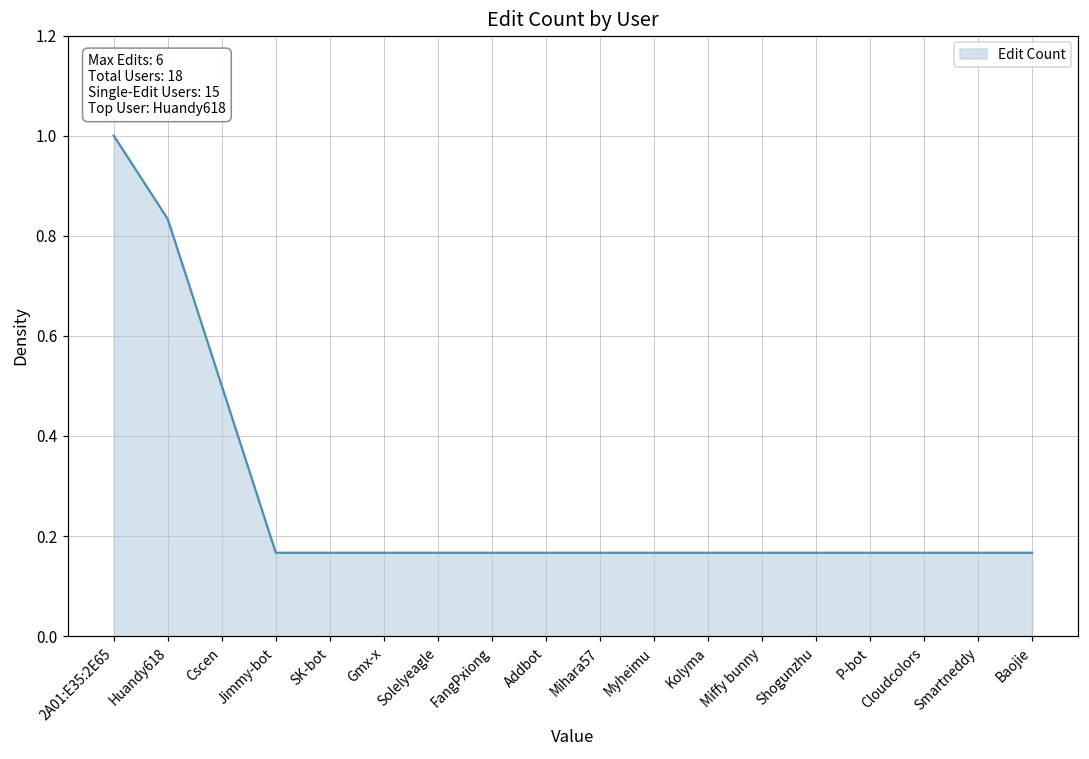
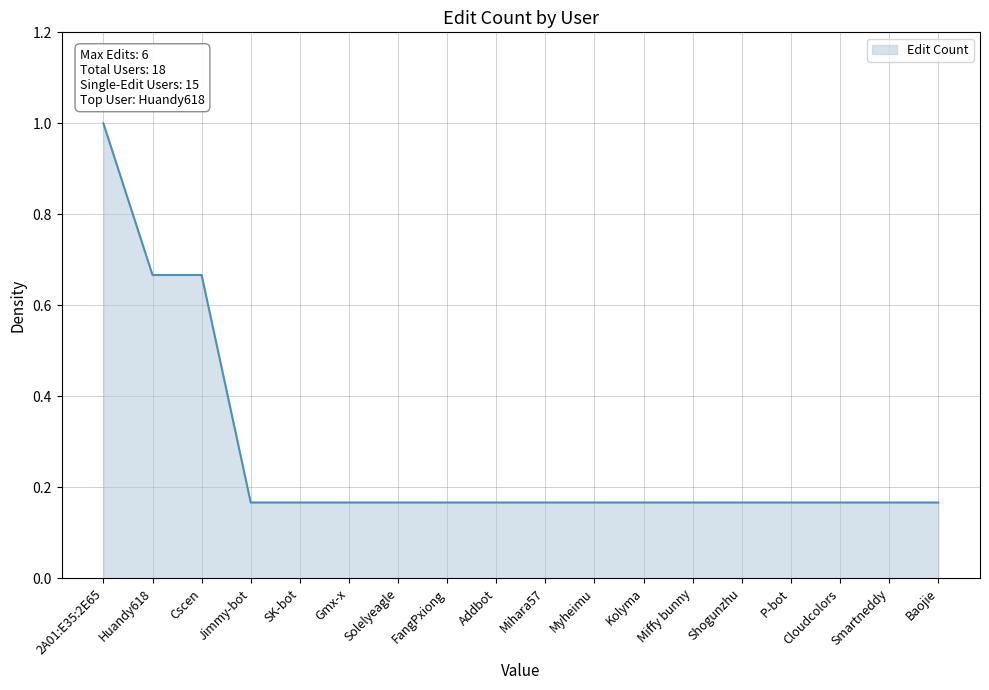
Huandy618: 0.83 -> 0.67
Cscen: 0.50 -> 0.67
